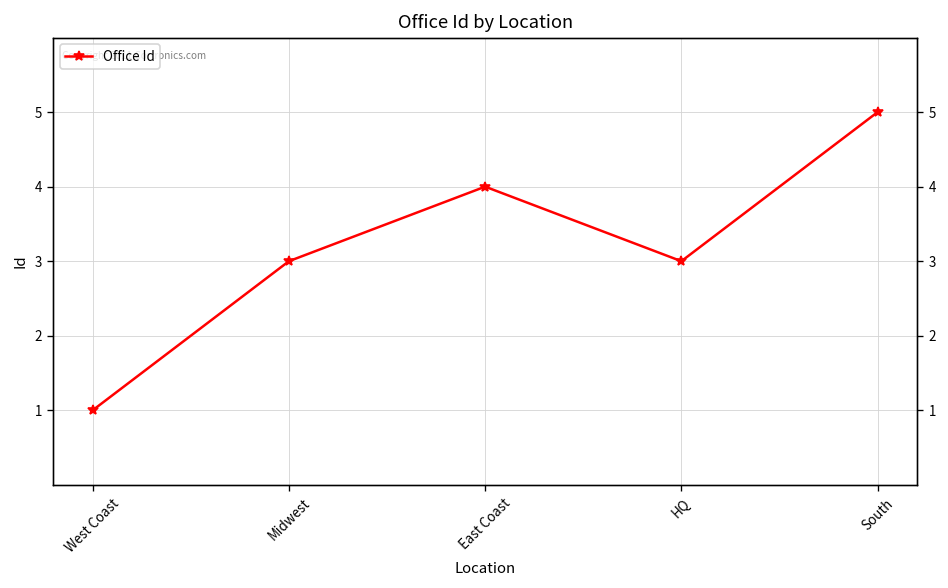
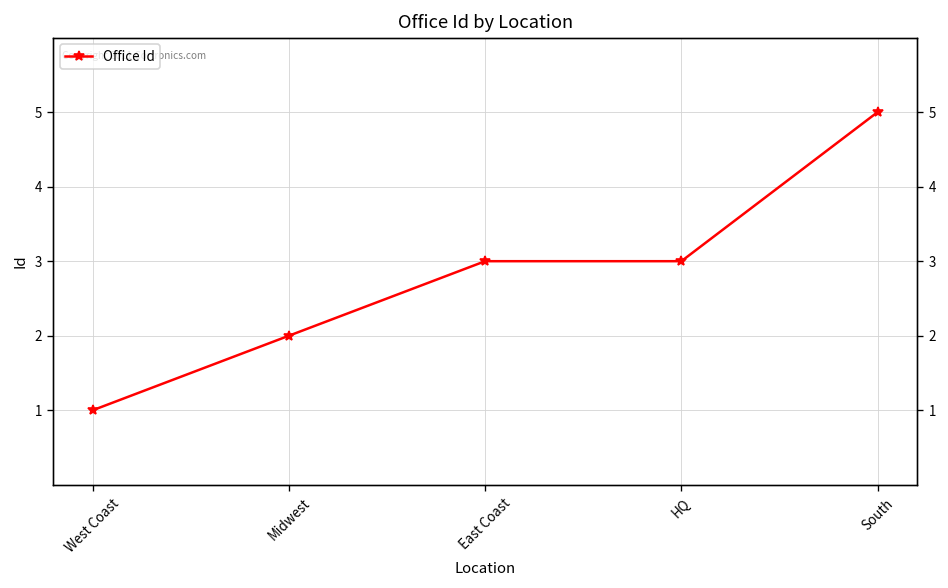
Midwest: 3 -> 2
East Coast: 4 -> 3
